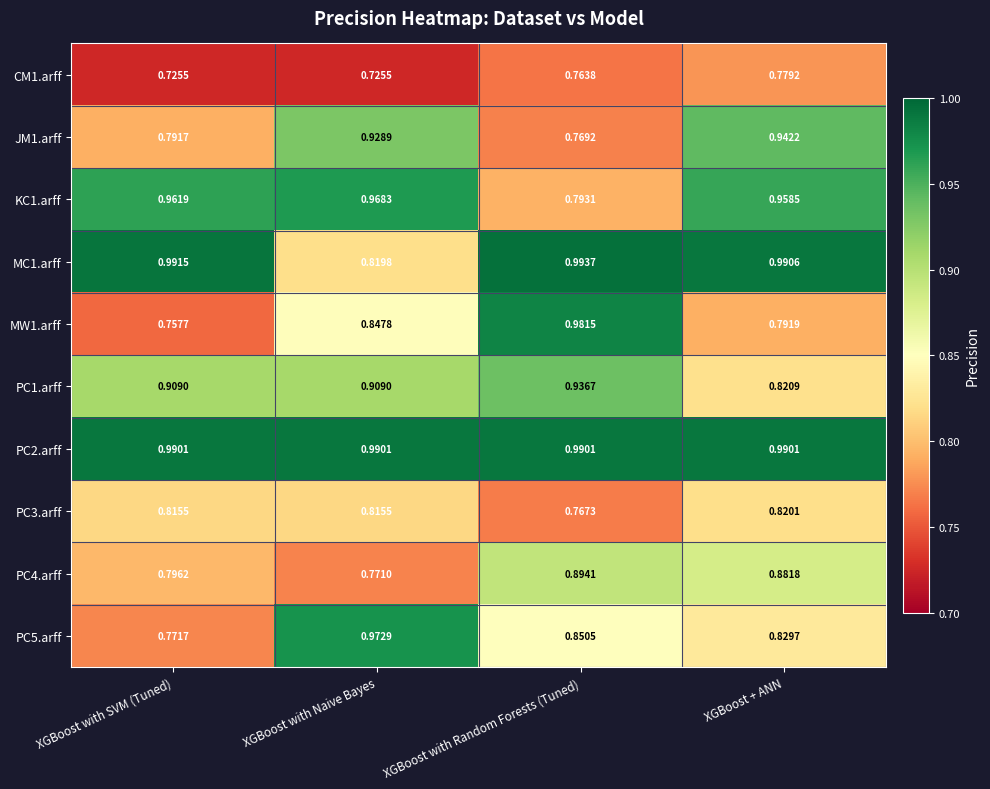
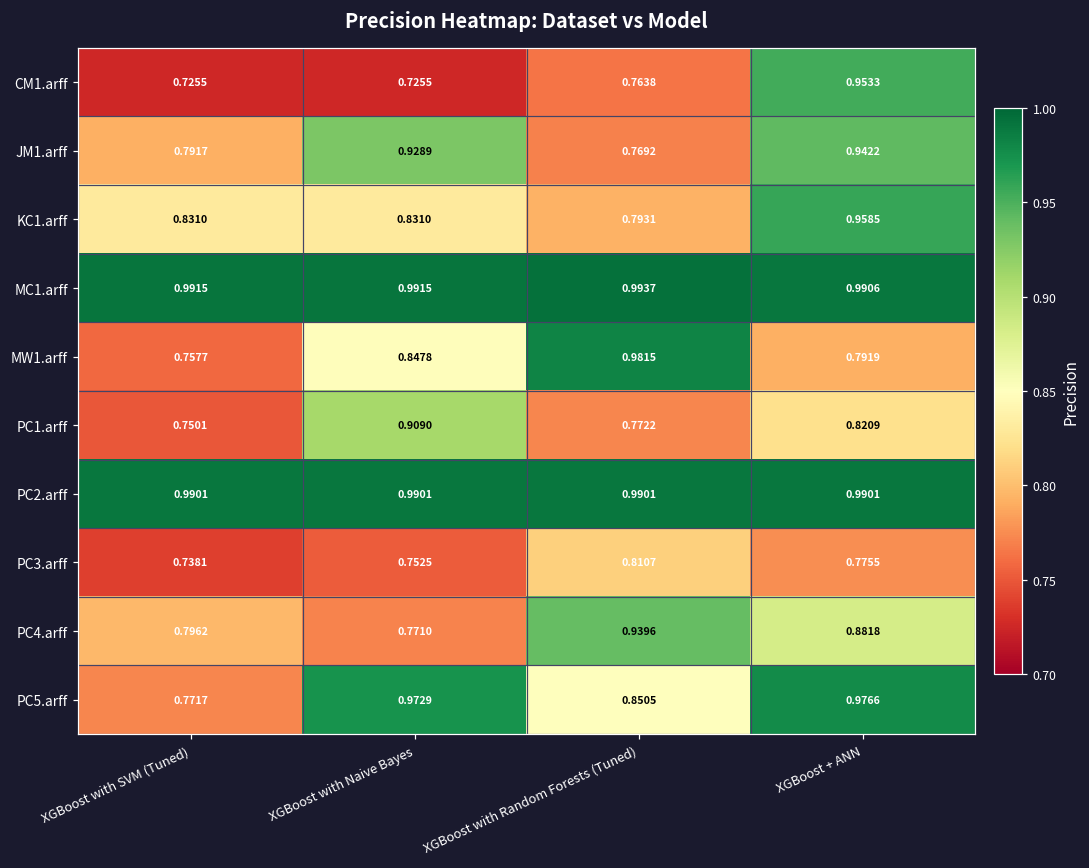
CM1.arff, XGBoost + ANN: 0.7792 -> 0.9533
KC1.arff, XGBoost with SVM (Tuned): 0.9619 -> 0.8310
KC1.arff, XGBoost with Naive Bayes: 0.9683 -> 0.8310
MC1.arff, XGBoost with Naive Bayes: 0.8198 -> 0.9915
PC1.arff, XGBoost with SVM (Tuned): 0.9090 -> 0.7501
PC1.arff, XGBoost with Random Forests (Tuned): 0.9367 -> 0.7722
PC3.arff, XGBoost with SVM (Tuned): 0.8155 -> 0.7381
PC3.arff, XGBoost with Naive Bayes: 0.8155 -> 0.7525
PC3.arff, XGBoost with Random Forests (Tuned): 0.7673 -> 0.8107
PC3.arff, XGBoost + ANN: 0.8201 -> 0.7755
PC4.arff, XGBoost with Random Forests (Tuned): 0.8941 -> 0.9396
PC5.arff, XGBoost + ANN: 0.8297 -> 0.9766
